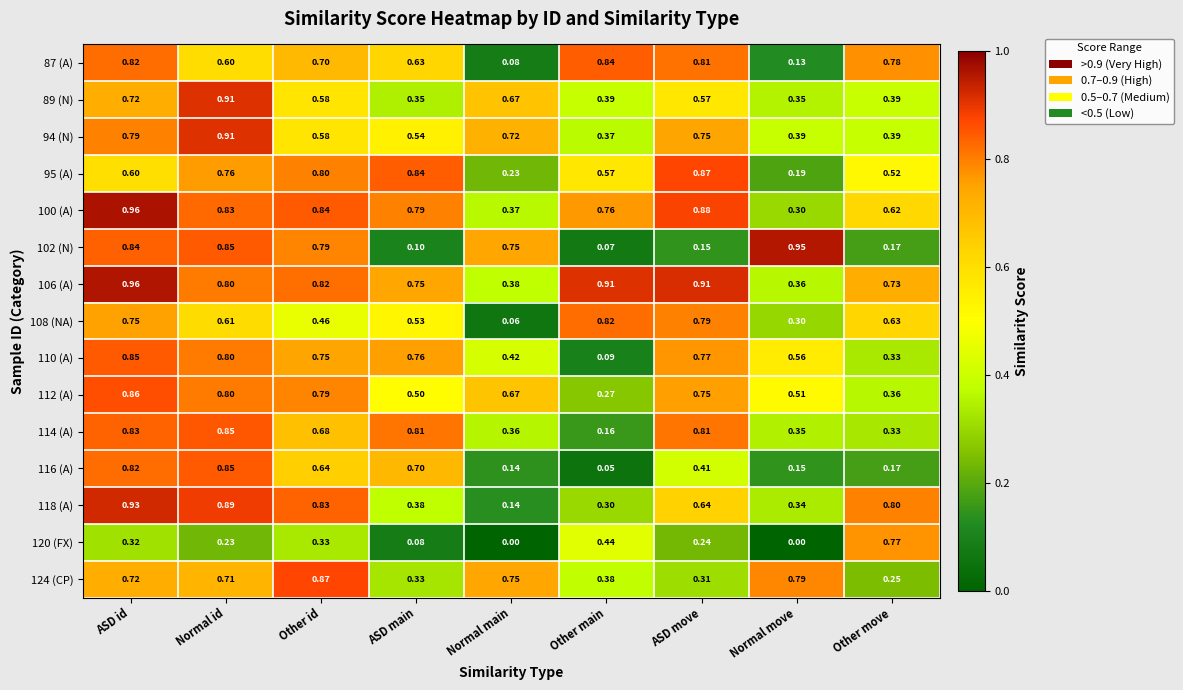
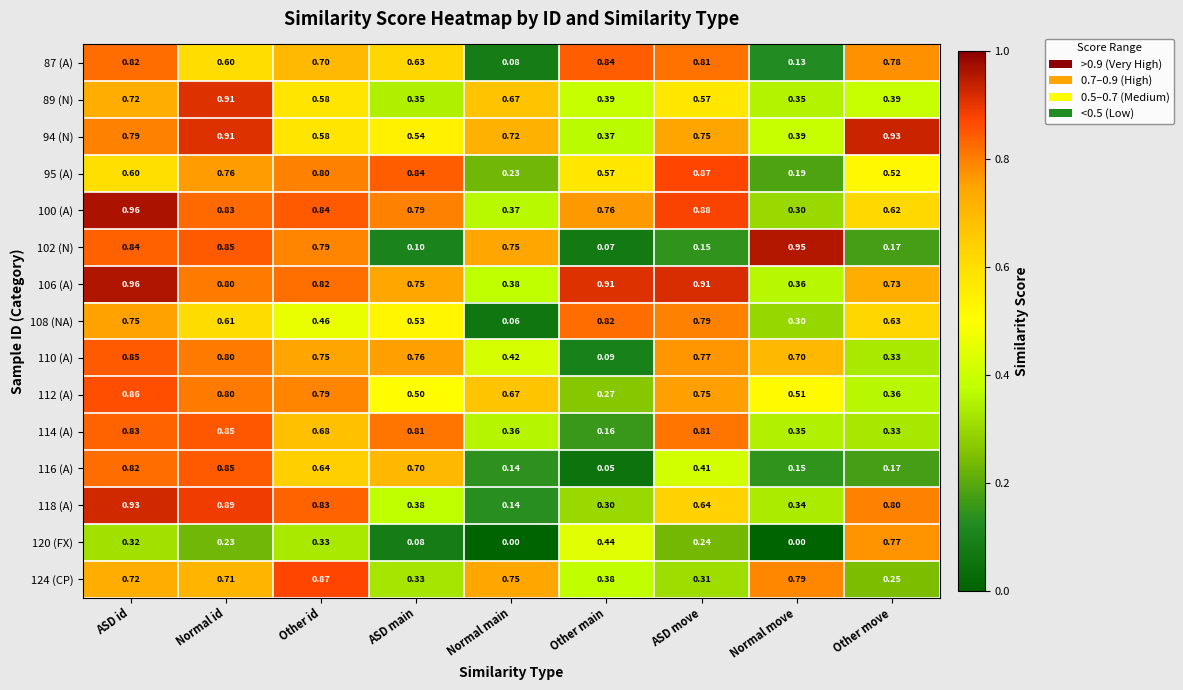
94 (N), Other move: 0.39 -> 0.93
110 (A), Normal move: 0.56 -> 0.70
